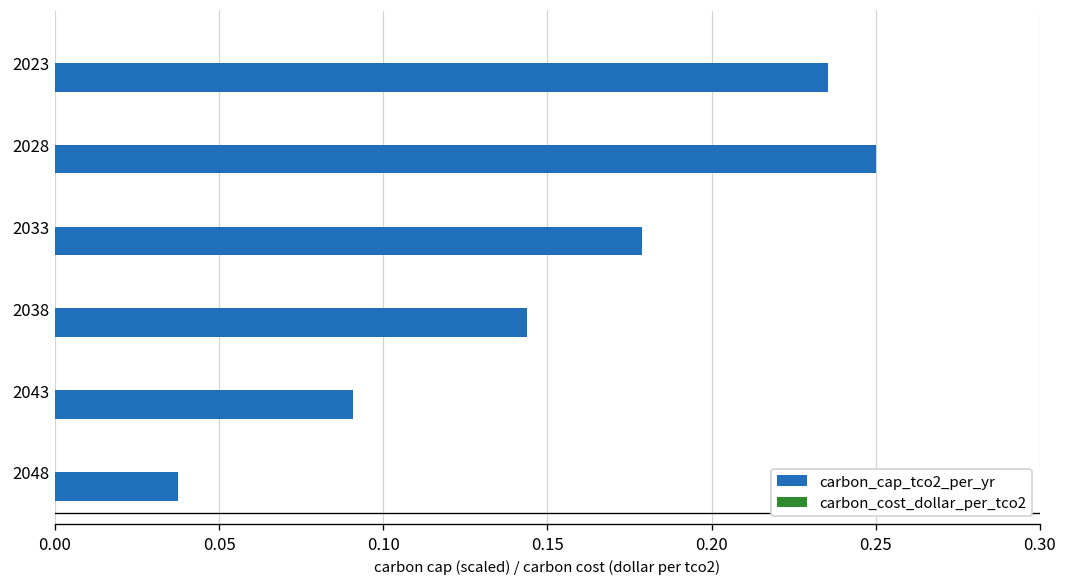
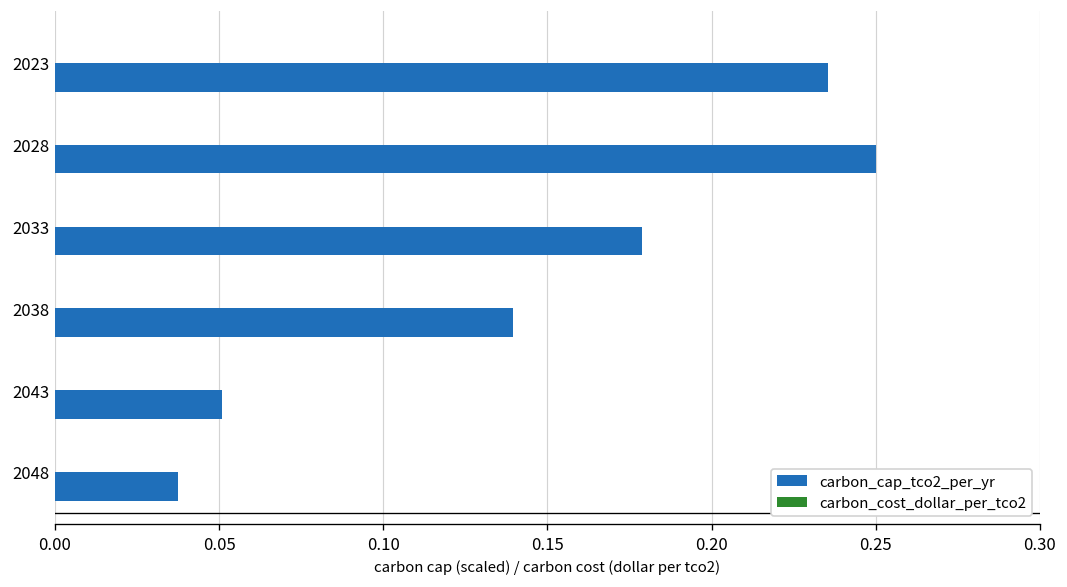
carbon_cap_tco2_per_yr, 2038: 0.144 -> 0.140
carbon_cap_tco2_per_yr, 2043: 0.091 -> 0.051
